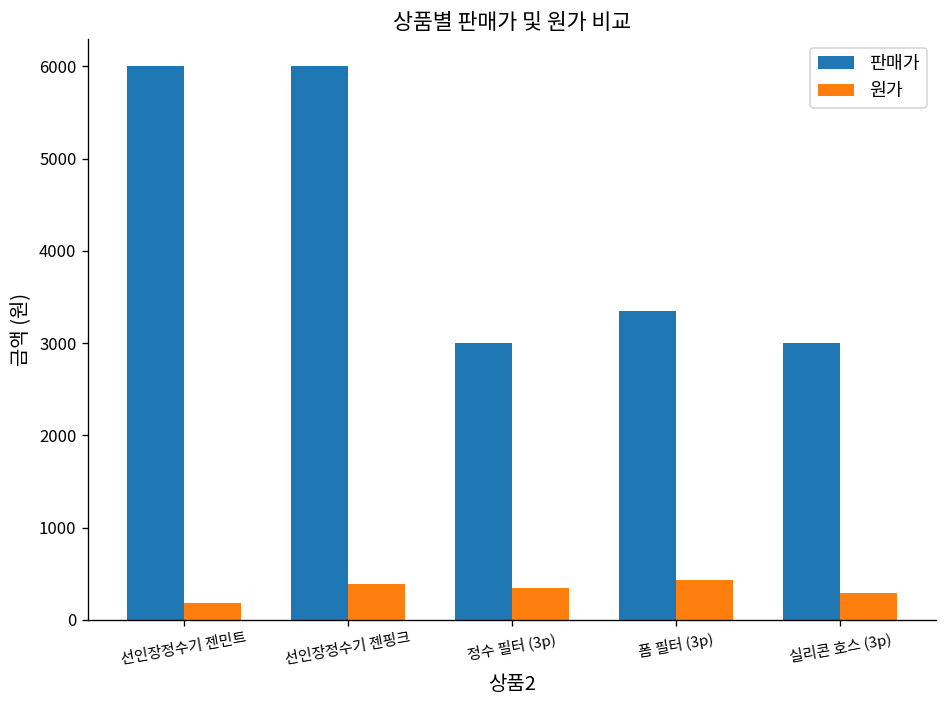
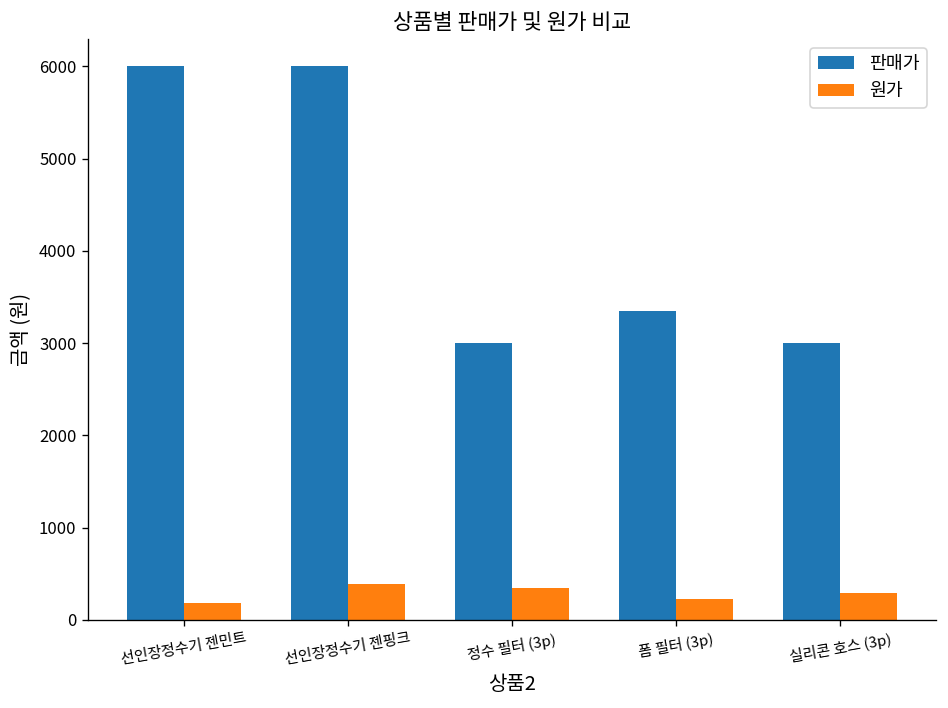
원가, 폼 필터 (3p): 400 -> 200
